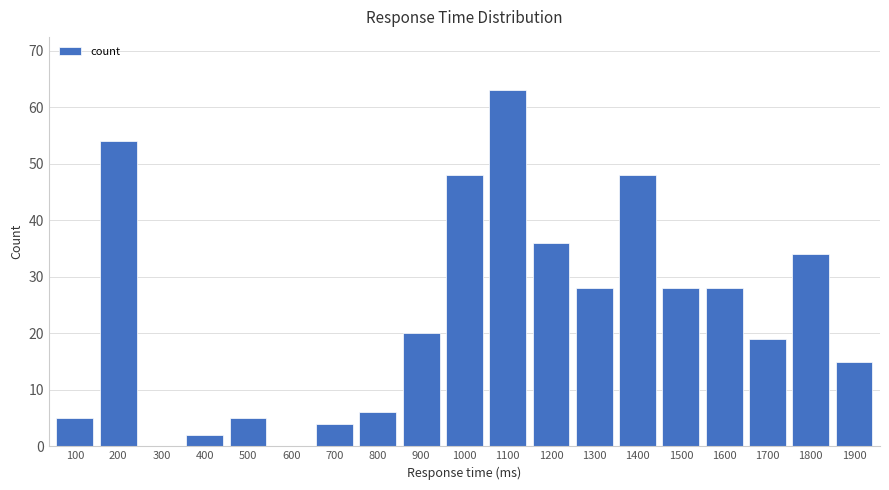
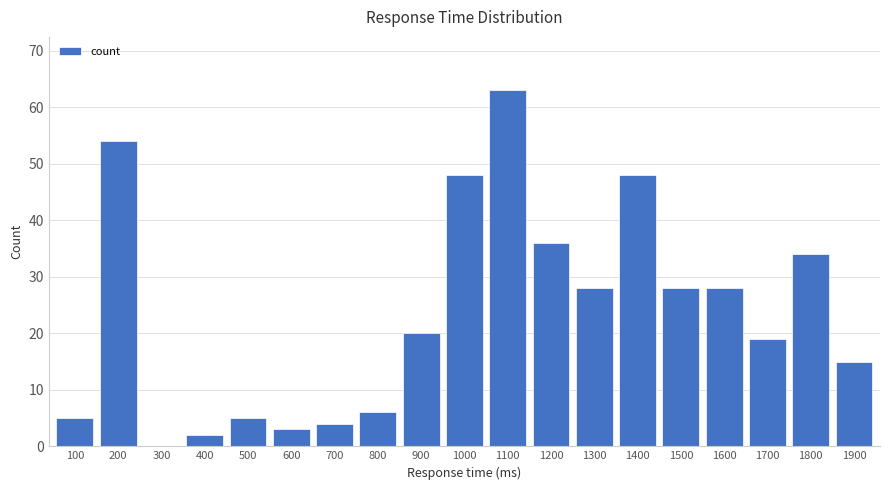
600: 0 -> 3
